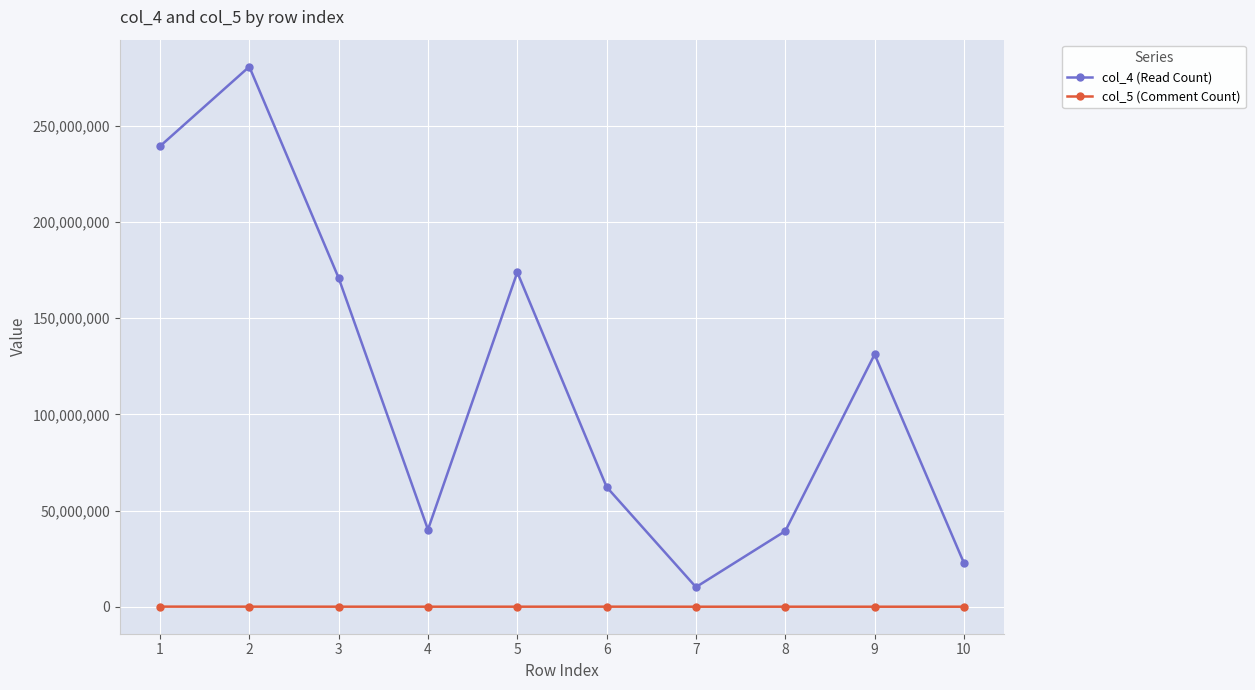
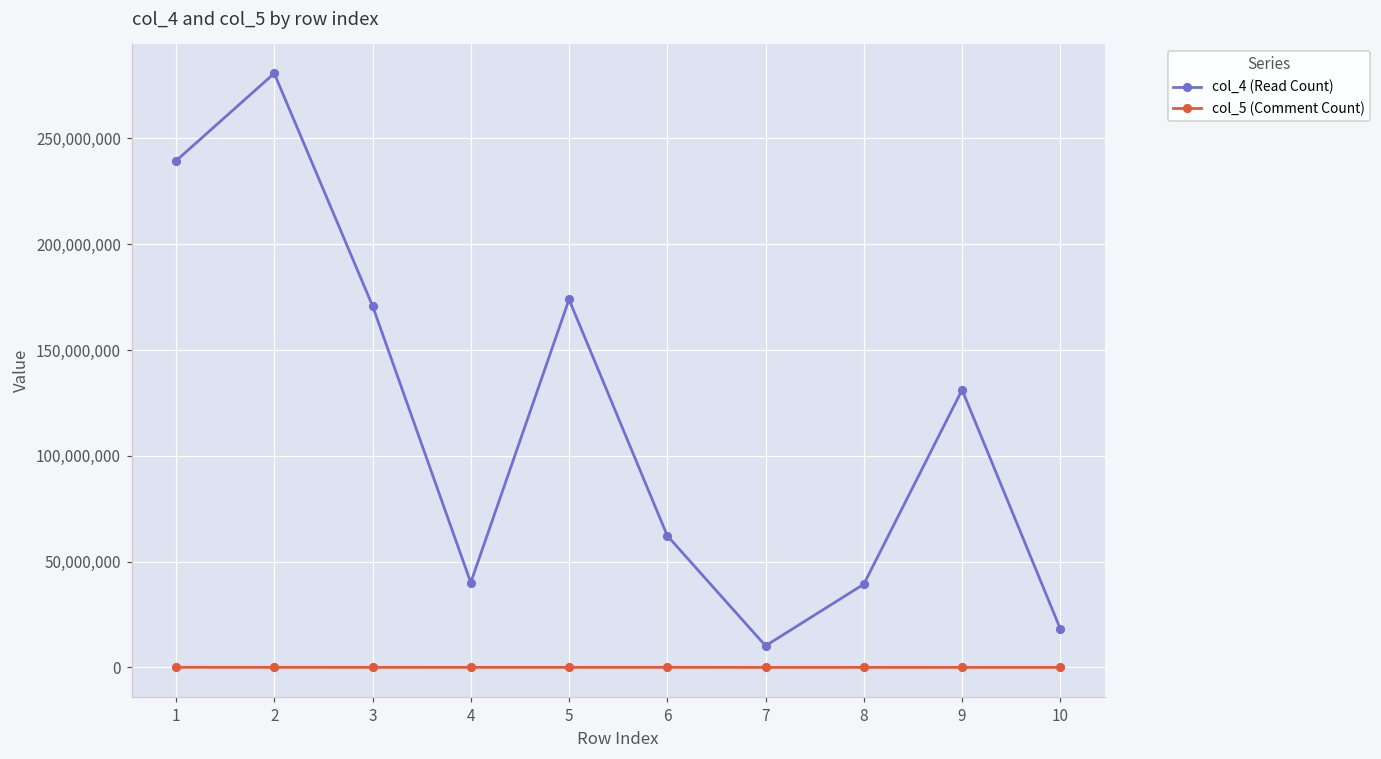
col_4 (Read Count), 10: 23,000,000 -> 18,000,000
